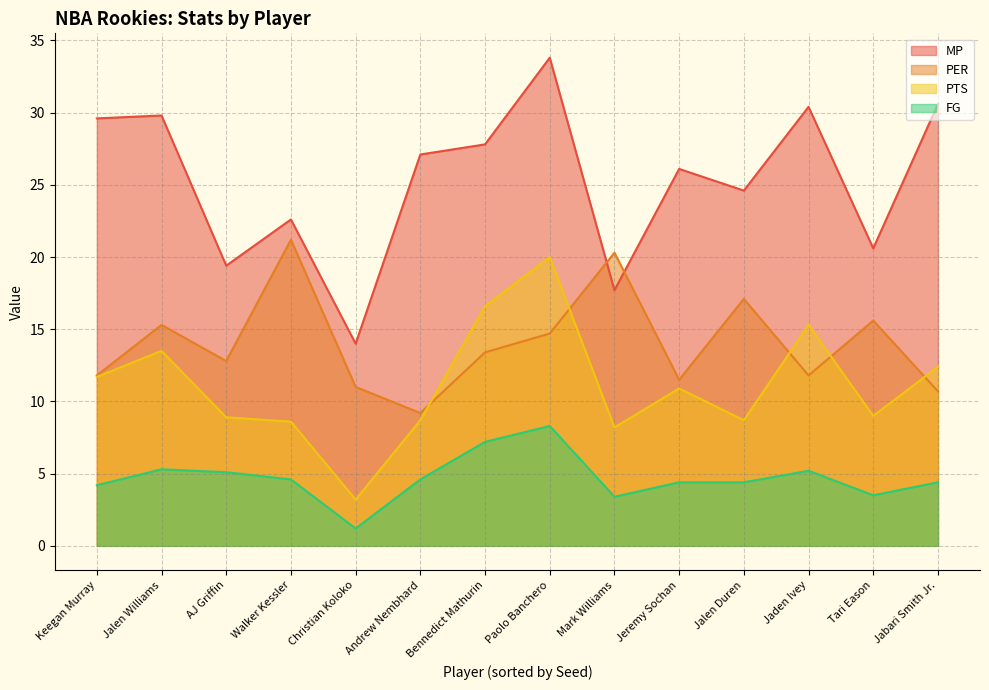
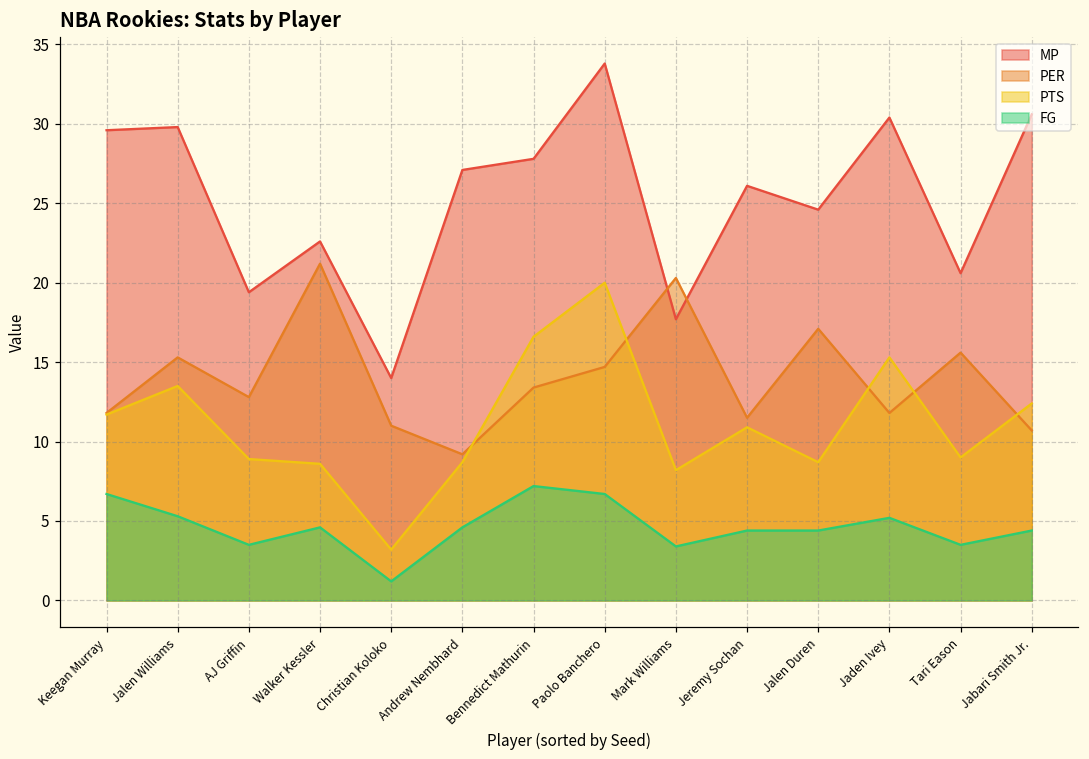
FG, Keegan Murray: 4.2 -> 6.7
FG, AJ Griffin: 5.1 -> 3.5
FG, Paolo Banchero: 8.3 -> 6.7
